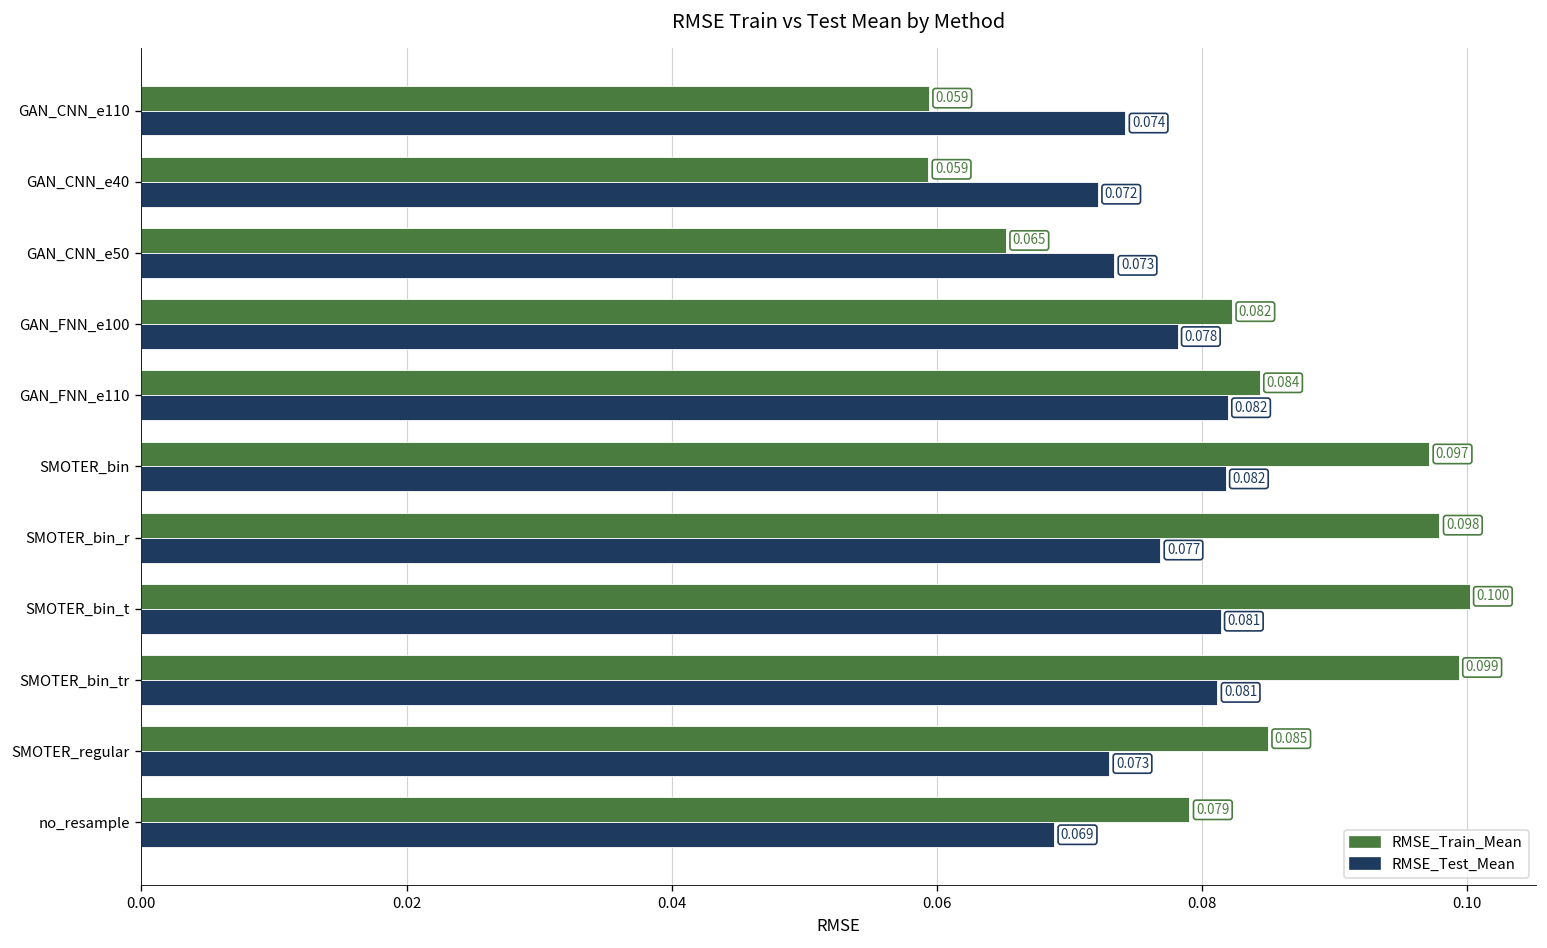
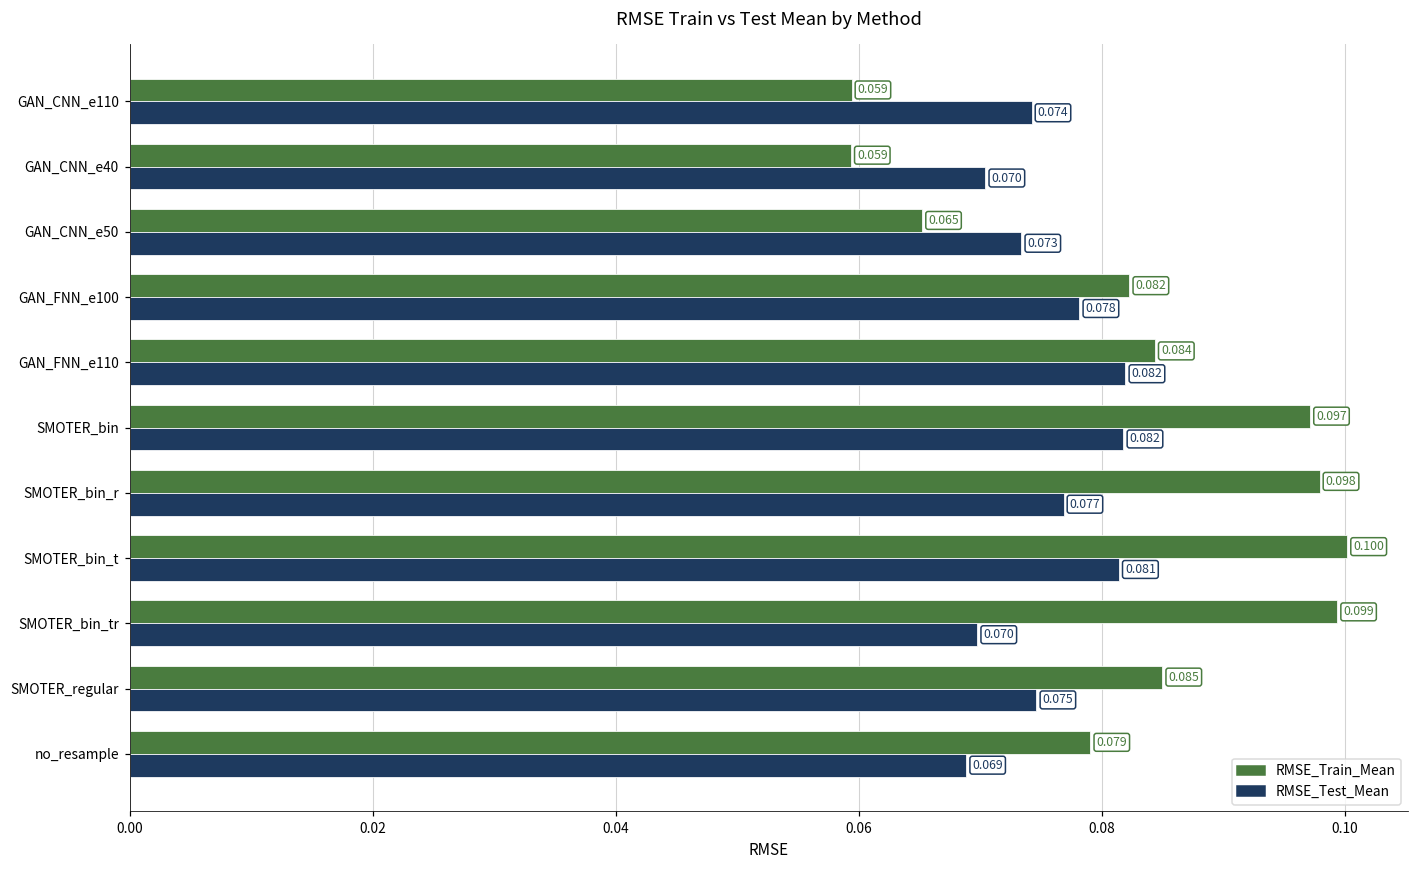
RMSE_Test_Mean, GAN_CNN_e40: 0.072 -> 0.070
RMSE_Test_Mean, SMOTER_bin_tr: 0.081 -> 0.070
RMSE_Test_Mean, SMOTER_regular: 0.073 -> 0.075
